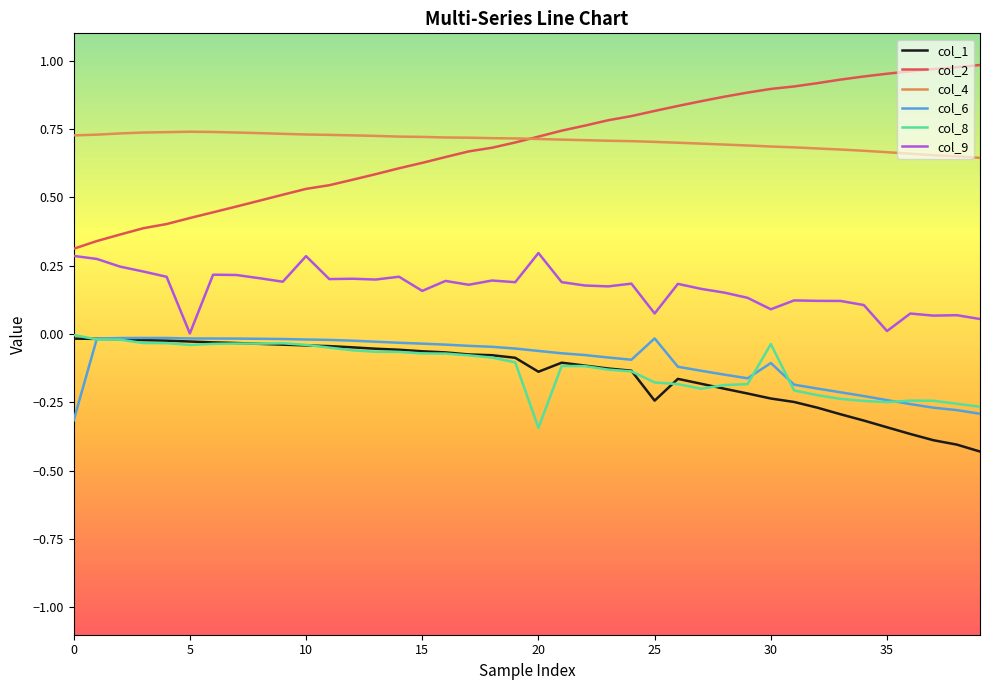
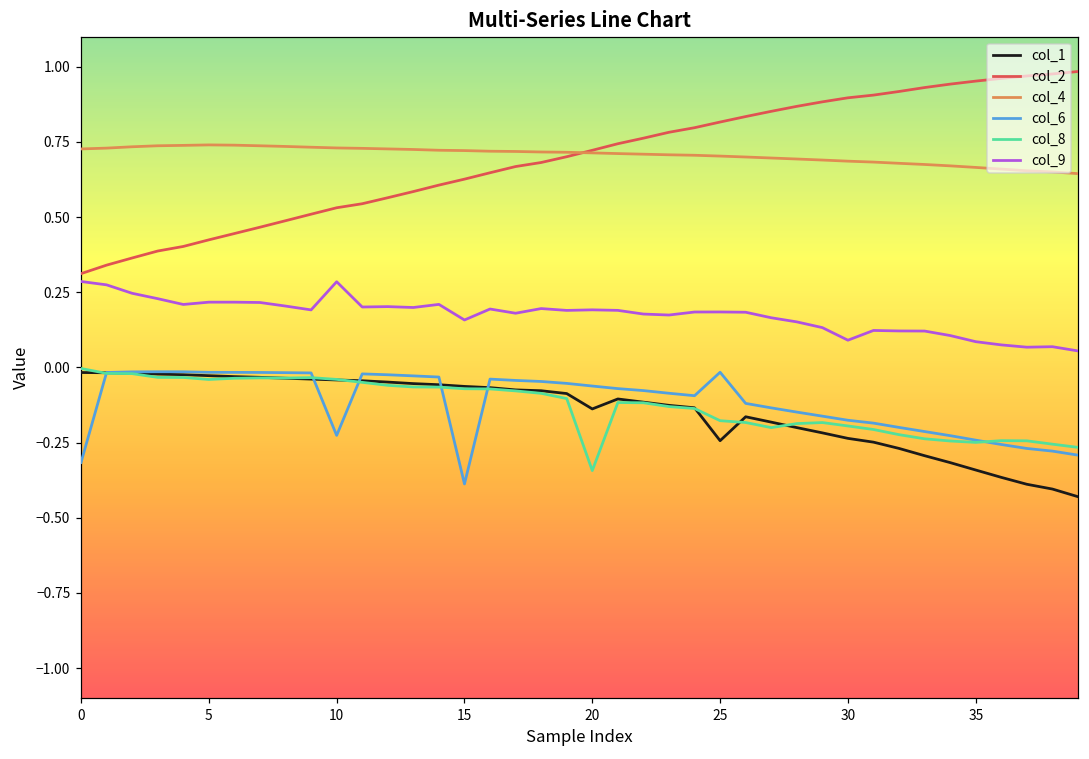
col_9, 5: 0.00 -> 0.22
col_6, 10: -0.02 -> -0.23
col_6, 15: -0.04 -> -0.39
col_9, 20: 0.30 -> 0.19
col_9, 25: 0.08 -> 0.18
col_6, 30: -0.11 -> -0.18
col_8, 30: -0.04 -> -0.19
col_9, 35: 0.01 -> 0.09
